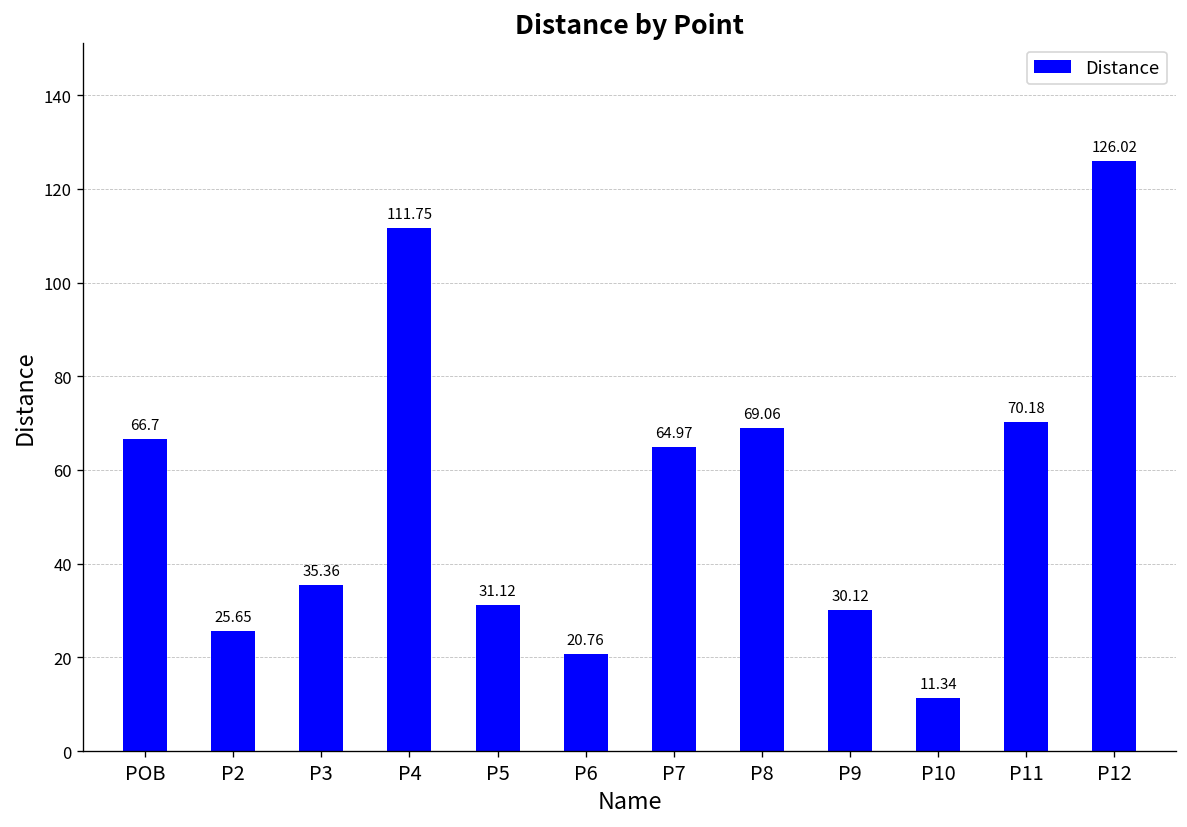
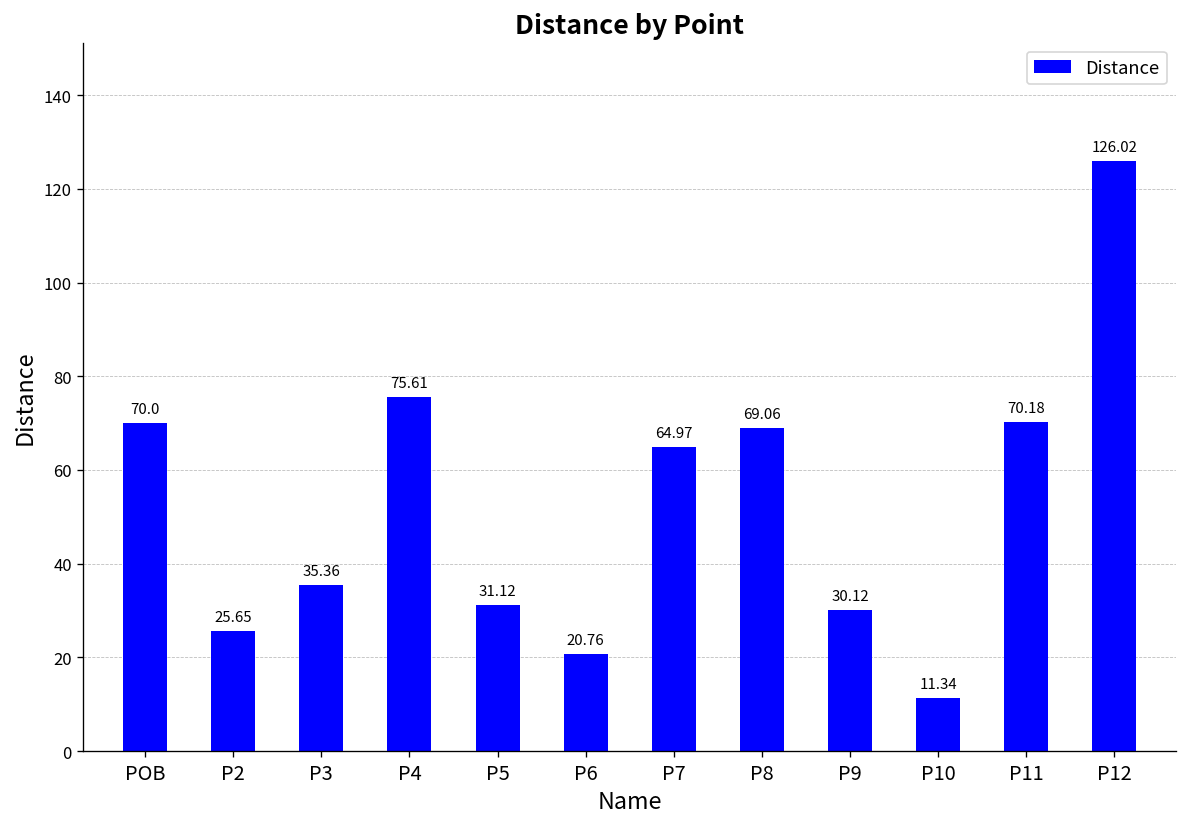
POB: 66.7 -> 70.0
P4: 111.75 -> 75.61
